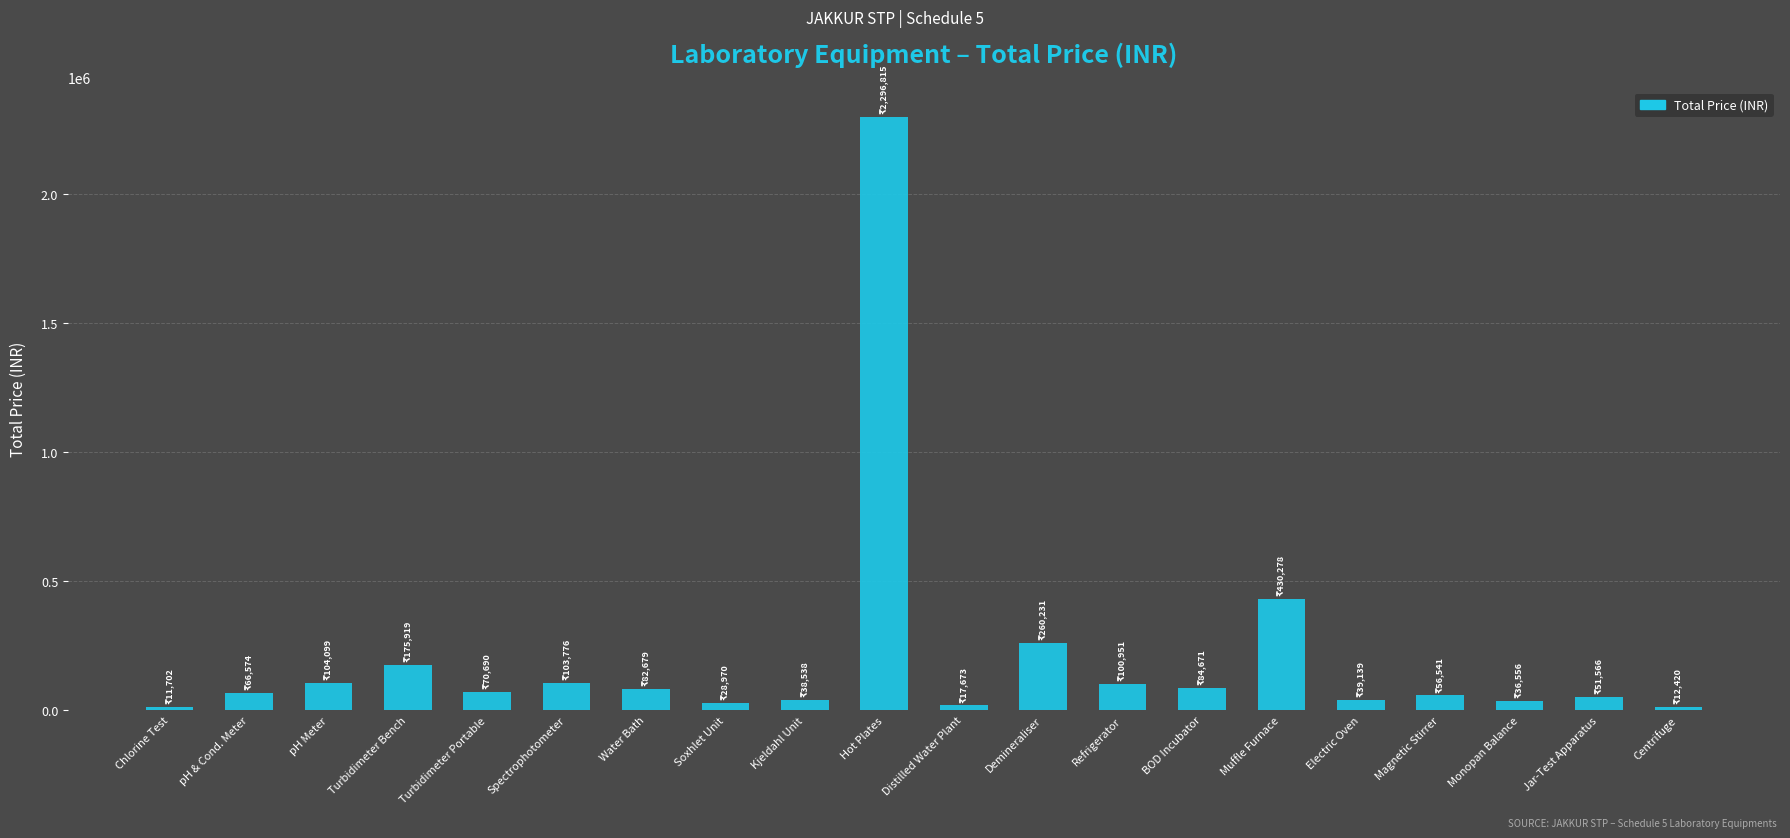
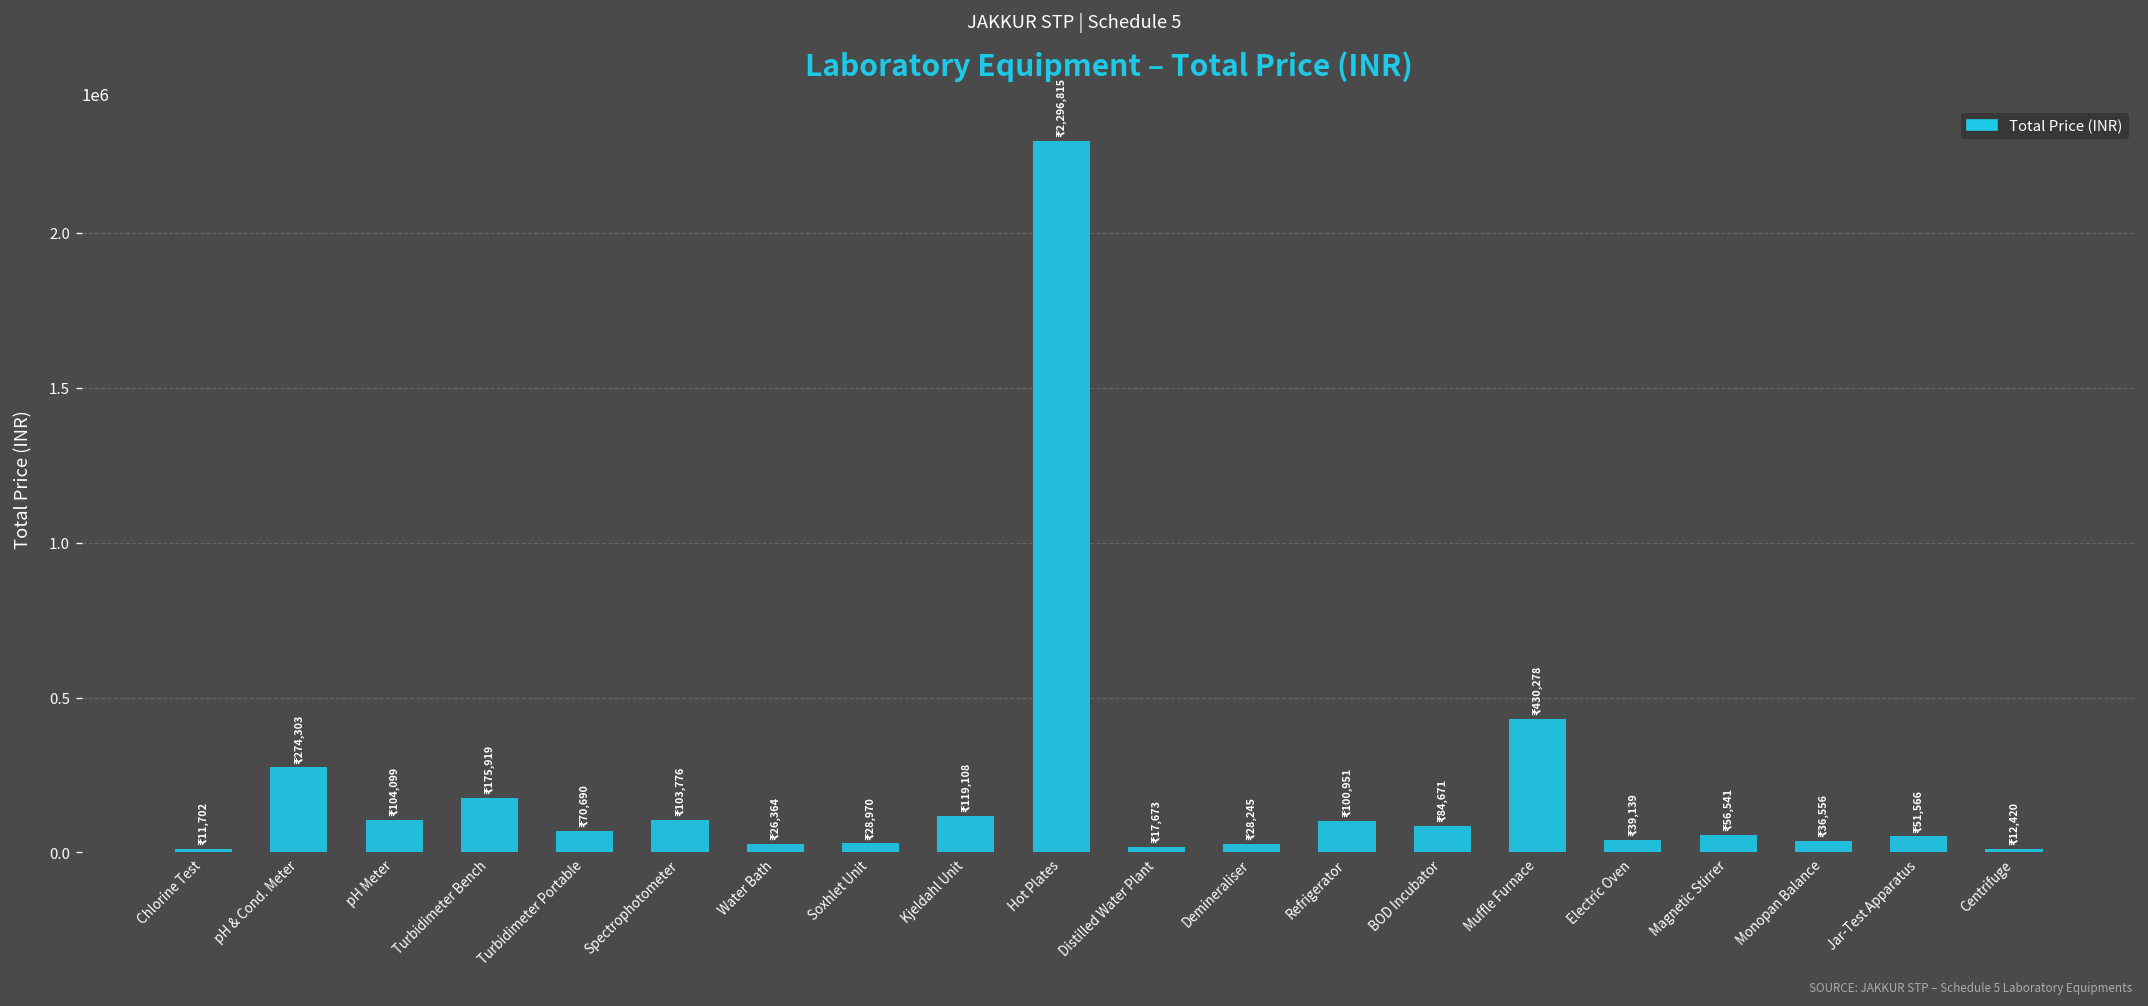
pH & Cond. Meter: 66,574 -> 274,303
Water Bath: 82,679 -> 26,364
Kjeldahl Unit: 38,538 -> 119,108
Demineraliser: 260,231 -> 28,245
